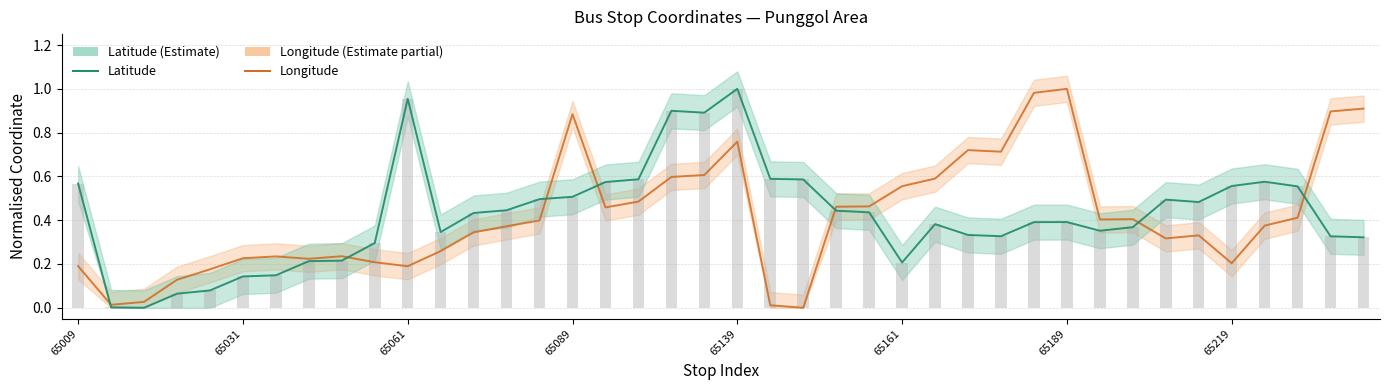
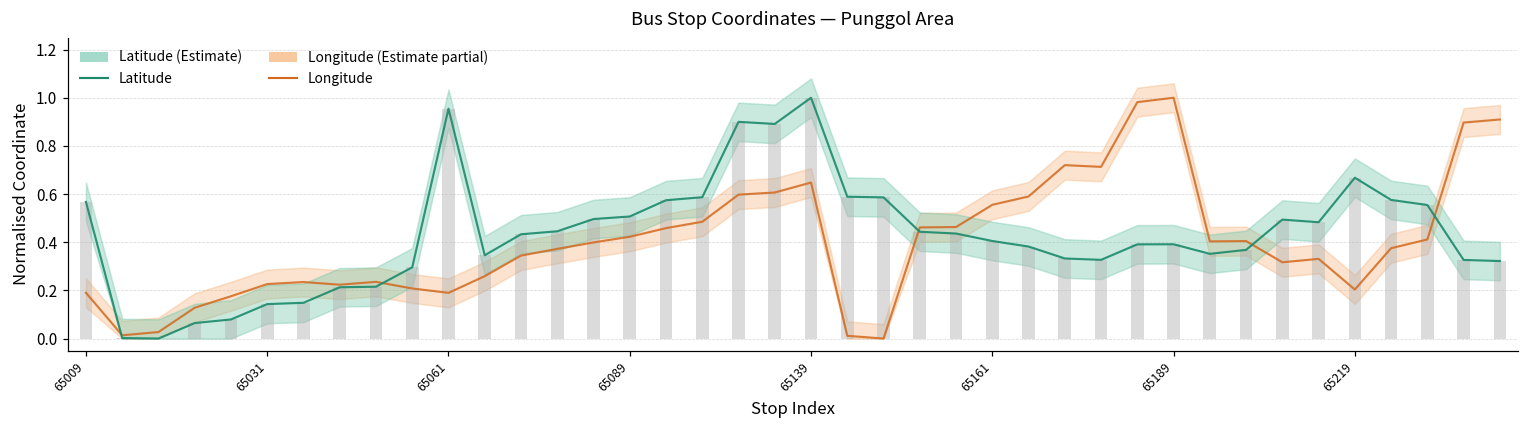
Longitude, 65089: 0.88 -> 0.42
Longitude, 65139: 0.76 -> 0.65
Latitude, 65161: 0.21 -> 0.41
Latitude, 65219: 0.56 -> 0.67
